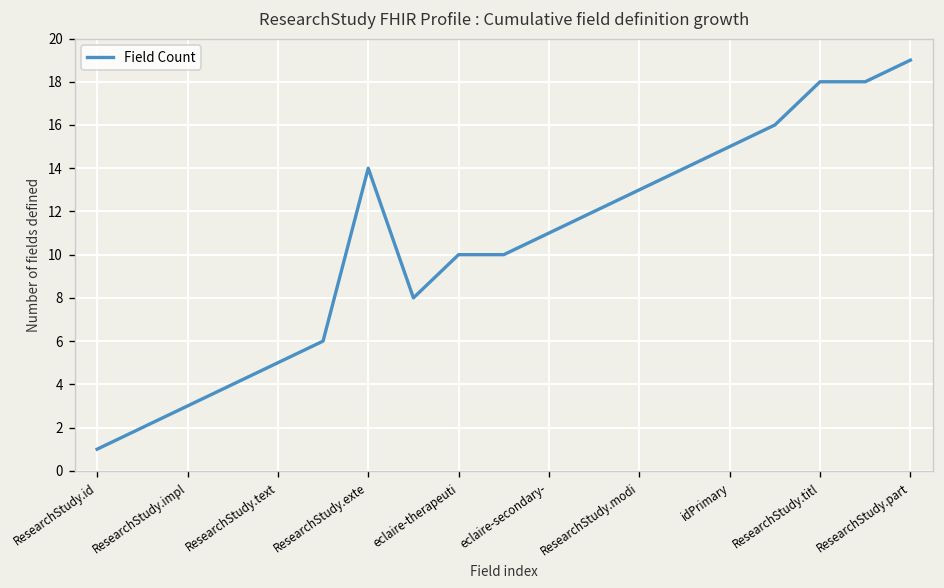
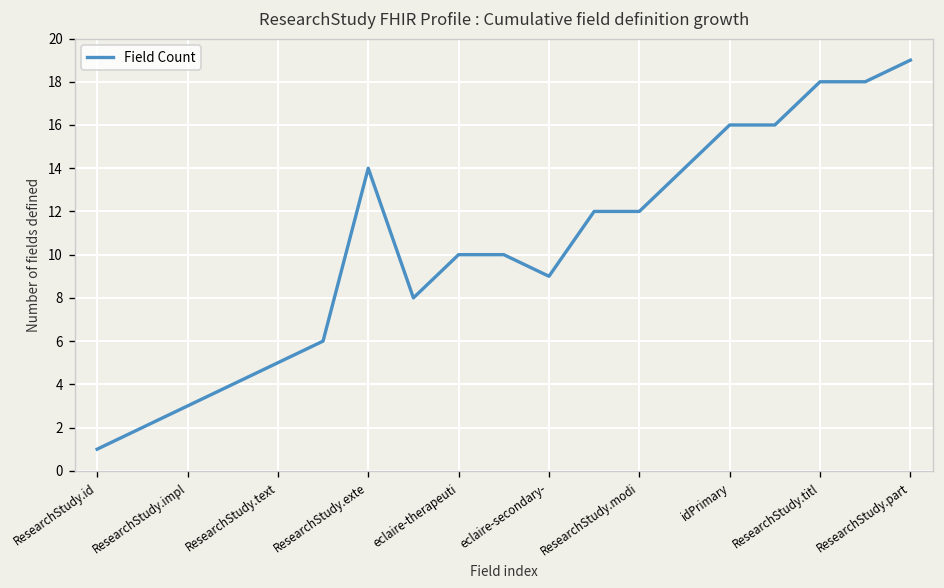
eclaire-secondary-: 11 -> 9
ResearchStudy.modi: 13 -> 12
idPrimary: 15 -> 16
